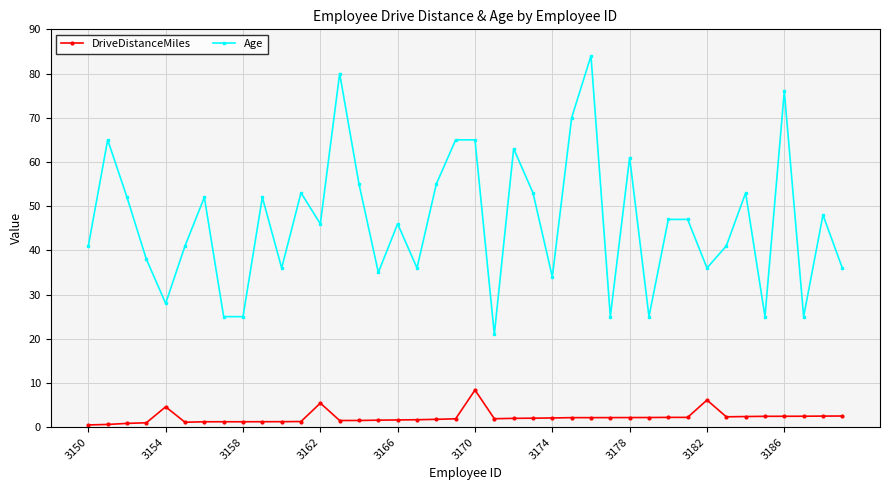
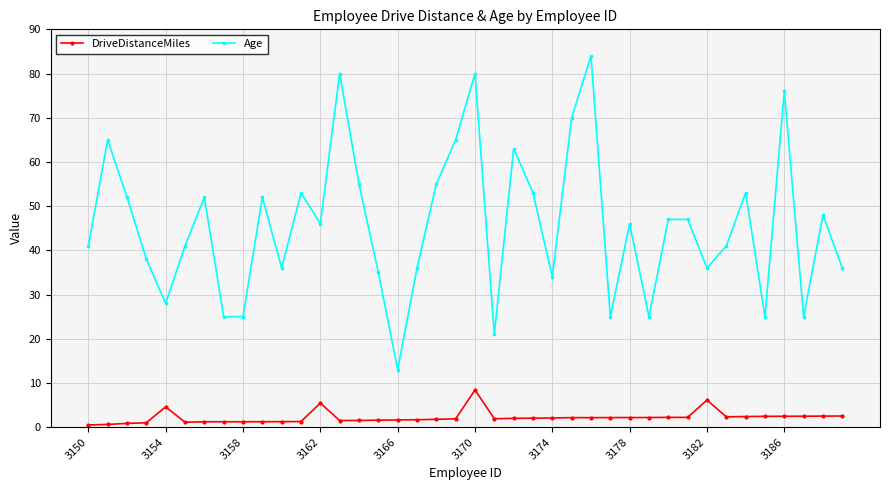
Age, 3166: 46 -> 13
Age, 3170: 65 -> 80
Age, 3178: 61 -> 46
